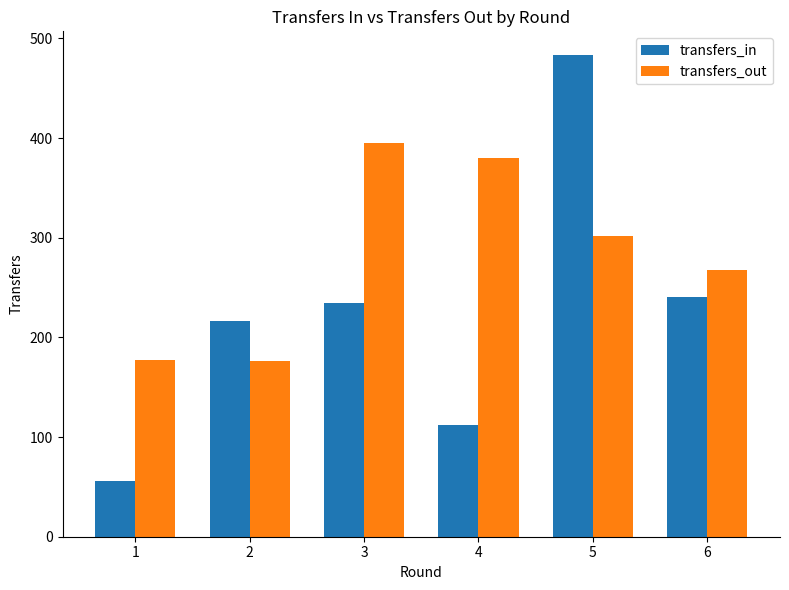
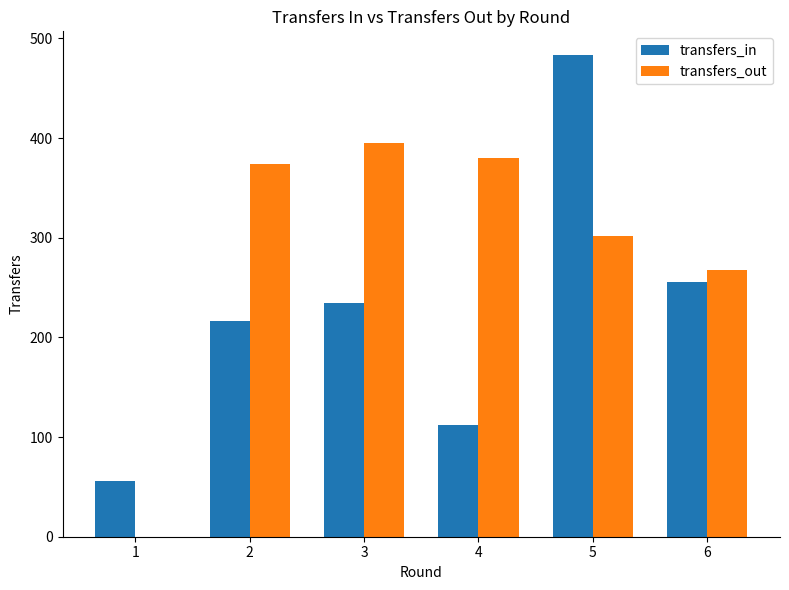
transfers_out, 1: 180 -> 0
transfers_out, 2: 180 -> 370
transfers_in, 6: 240 -> 260
